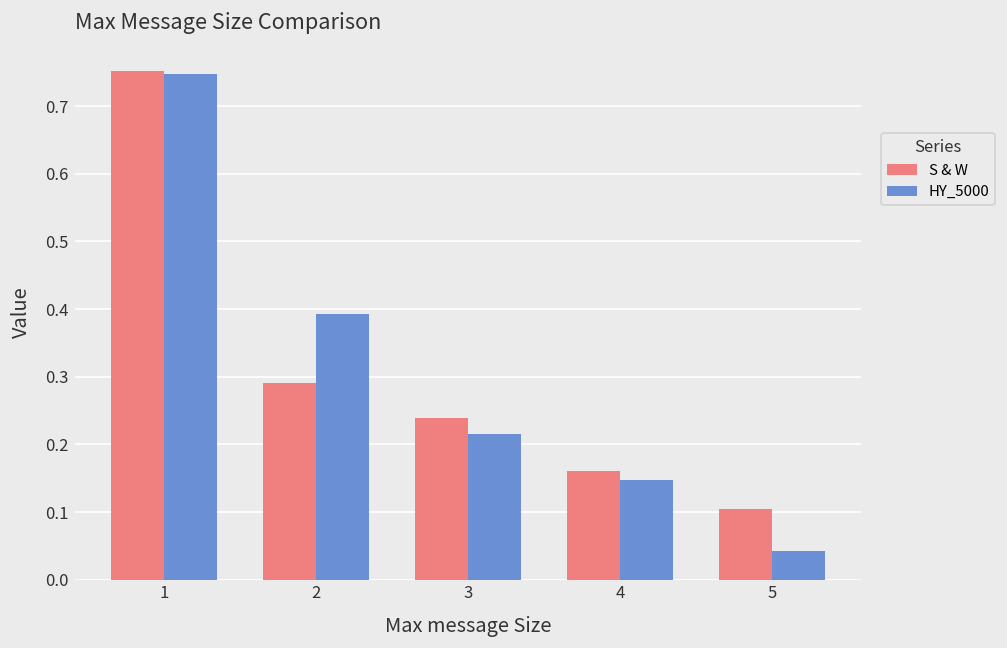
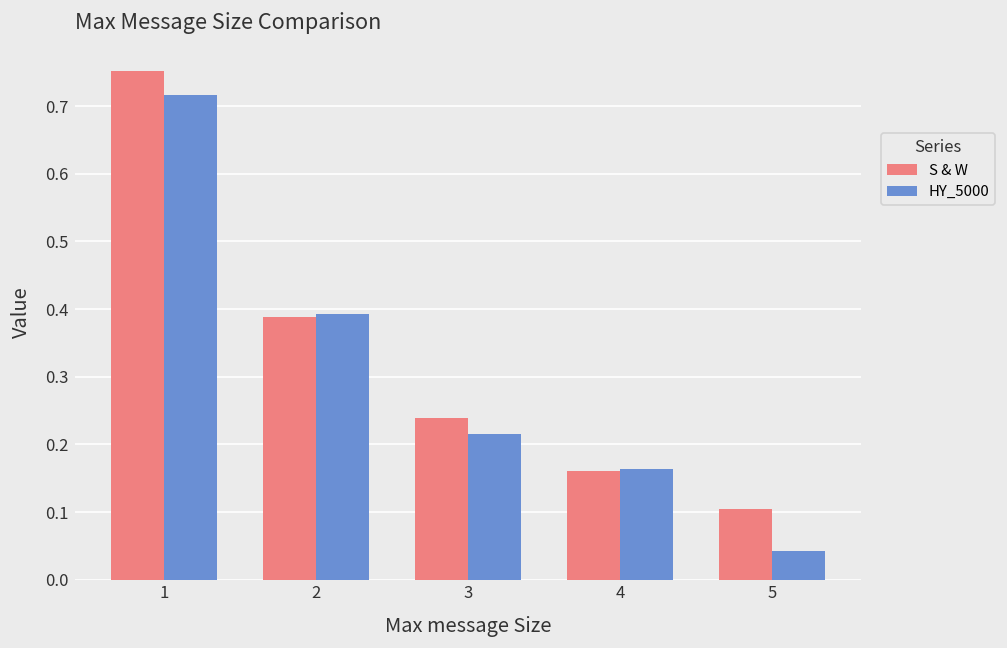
HY_5000, 1: 0.75 -> 0.72
S & W, 2: 0.29 -> 0.39
HY_5000, 4: 0.15 -> 0.16
